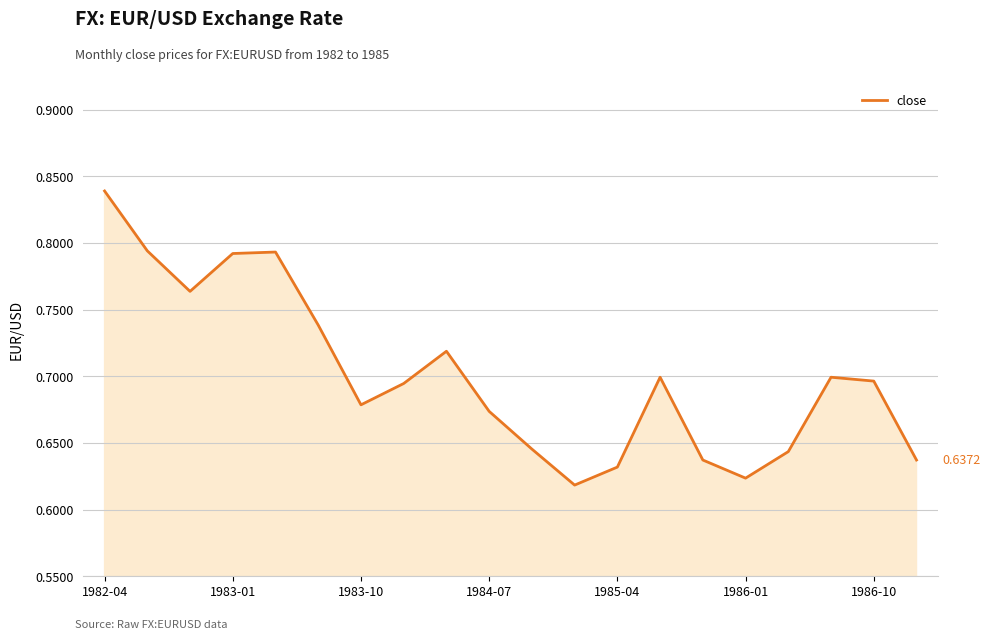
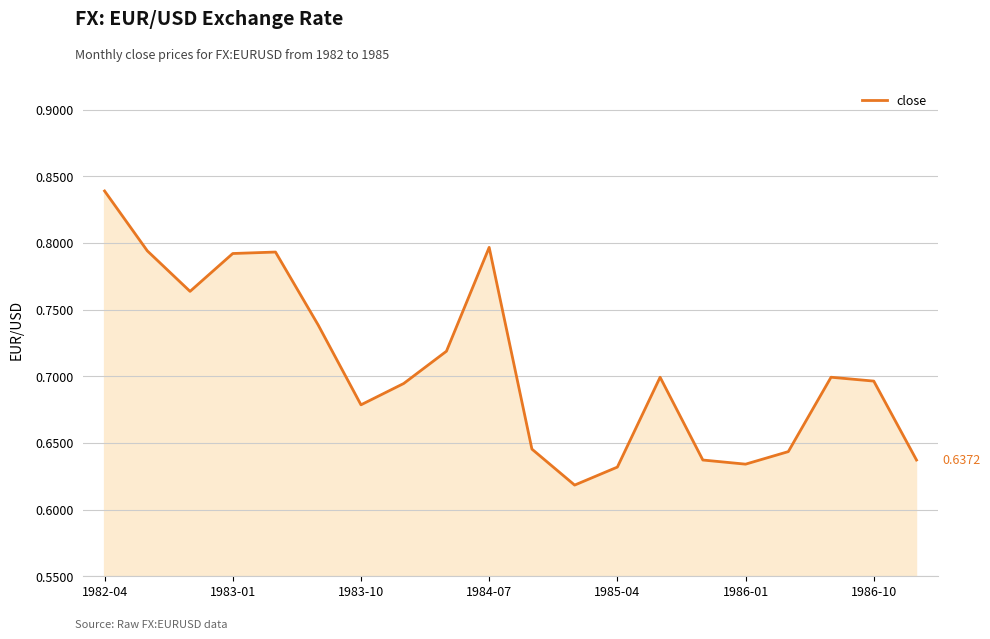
1984-07: 0.674 -> 0.797
1986-01: 0.624 -> 0.634
